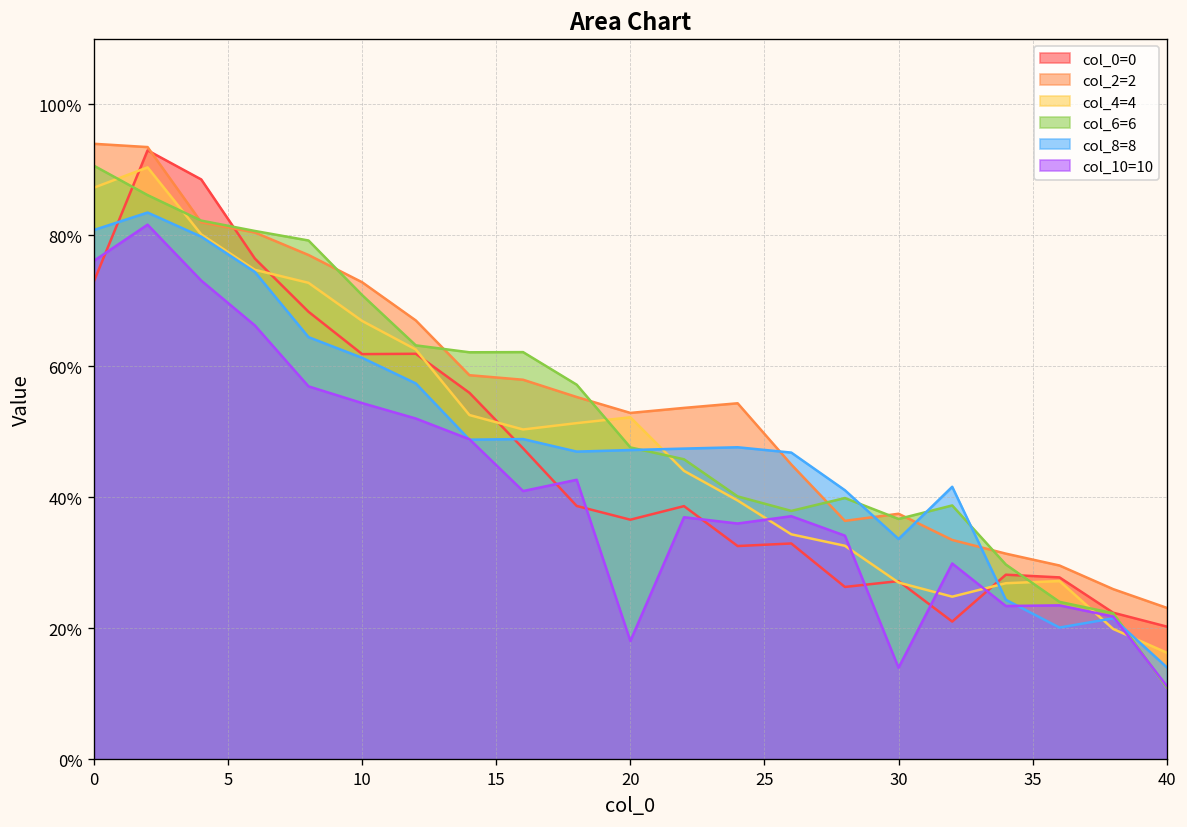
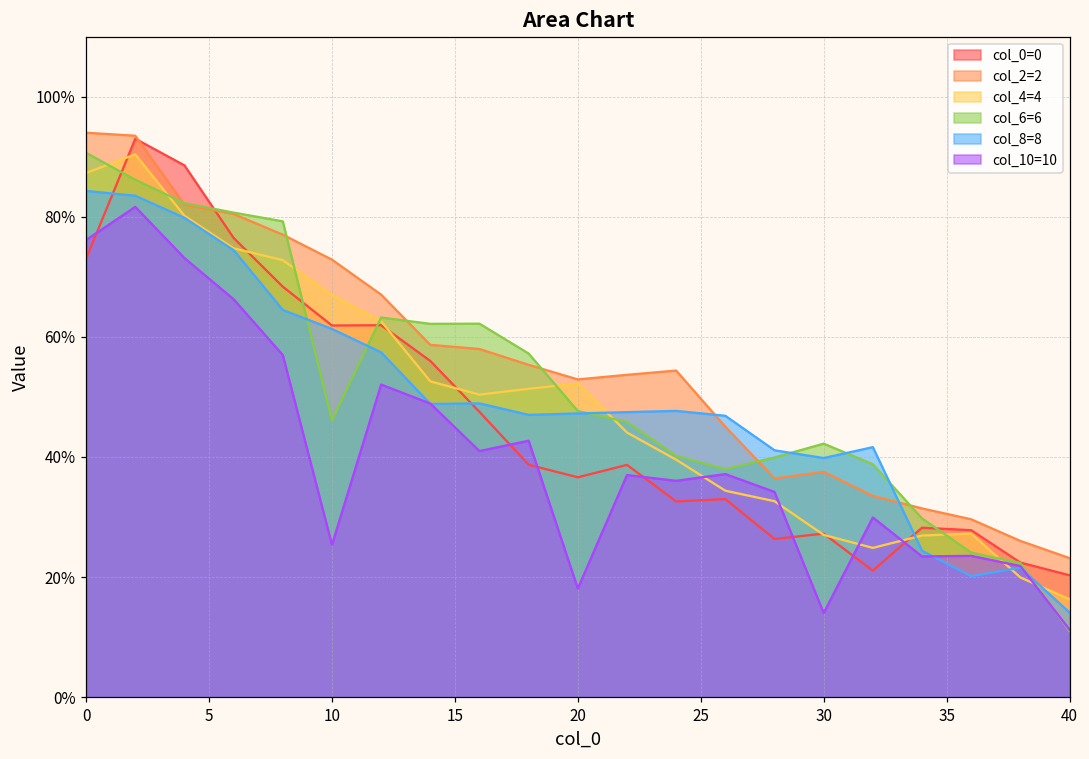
col_8=8, 0: 81% -> 84%
col_6=6, 10: 71% -> 46%
col_10=10, 10: 54% -> 25%
col_6=6, 30: 37% -> 42%
col_8=8, 30: 34% -> 40%
